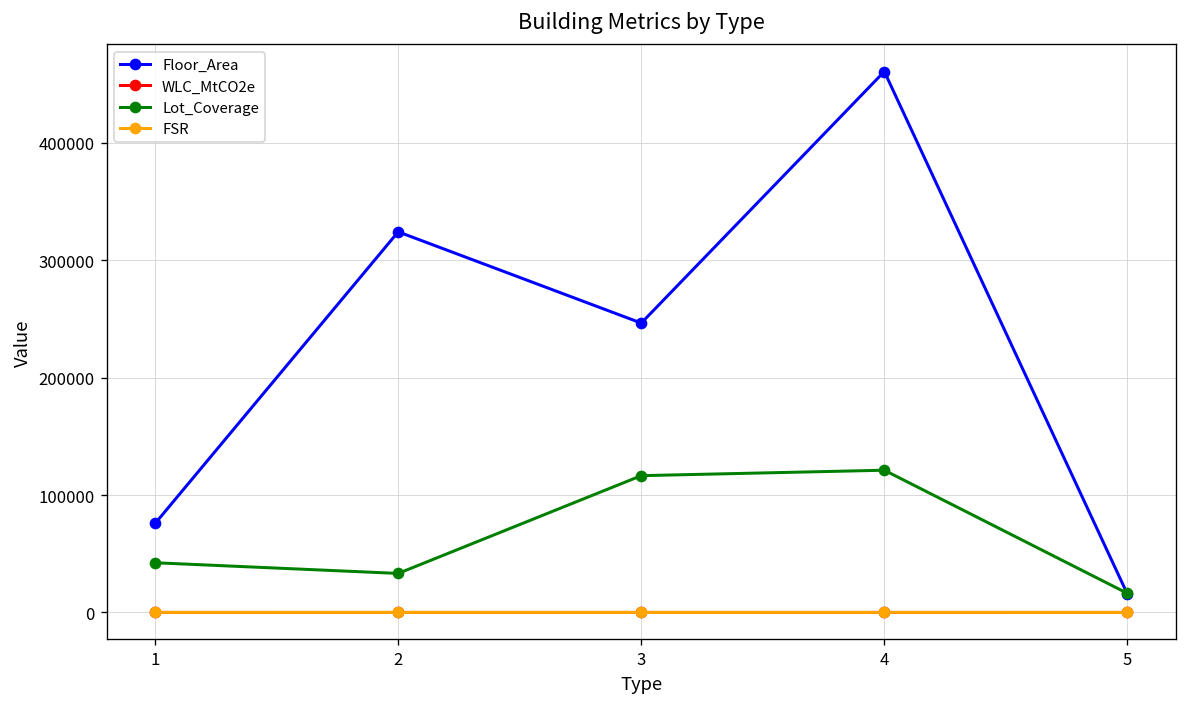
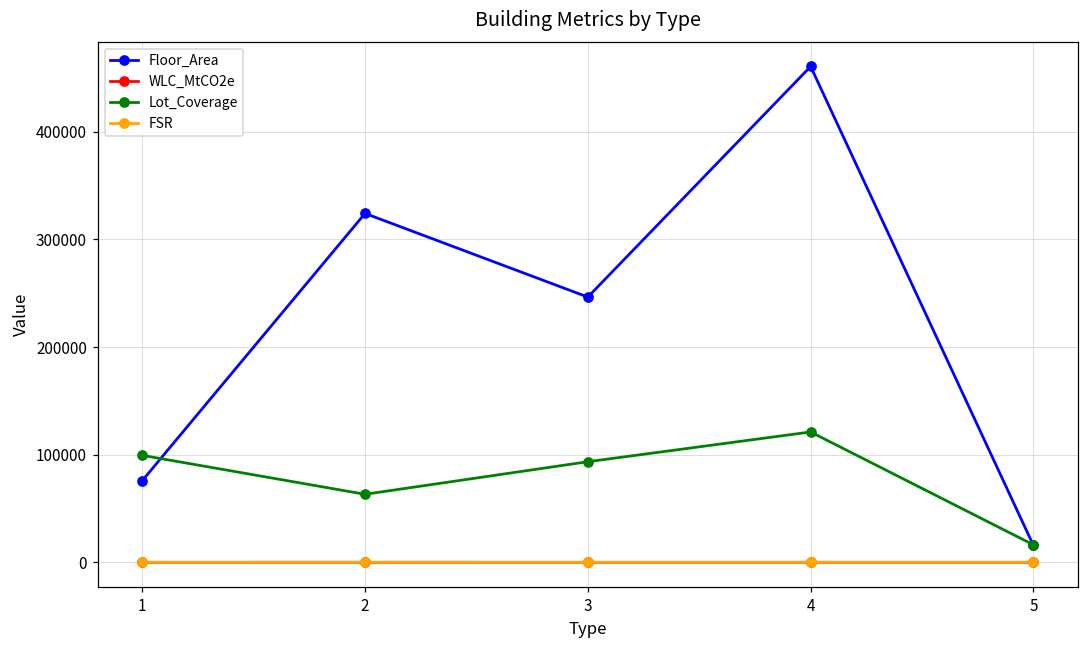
Lot_Coverage, 1: 40000 -> 100000
Lot_Coverage, 2: 30000 -> 60000
Lot_Coverage, 3: 120000 -> 90000
